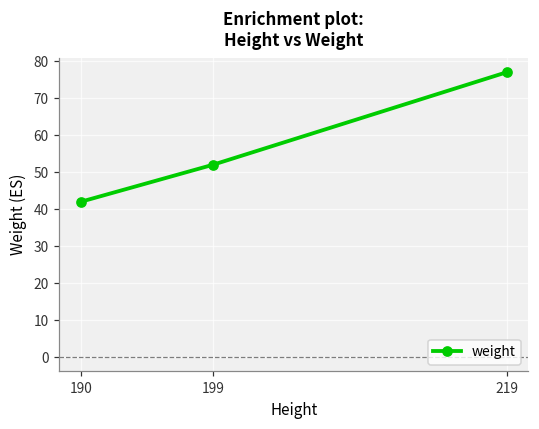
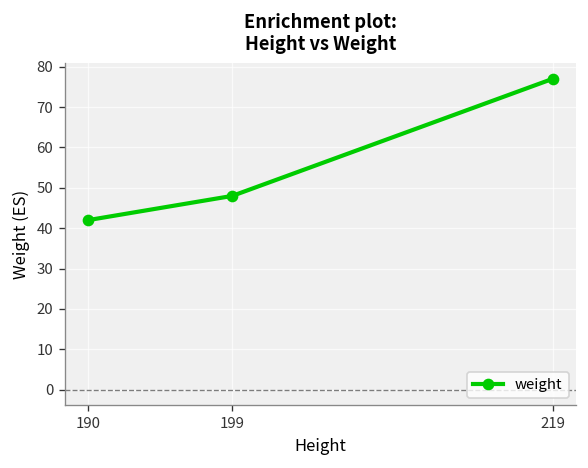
199: 52 -> 48
